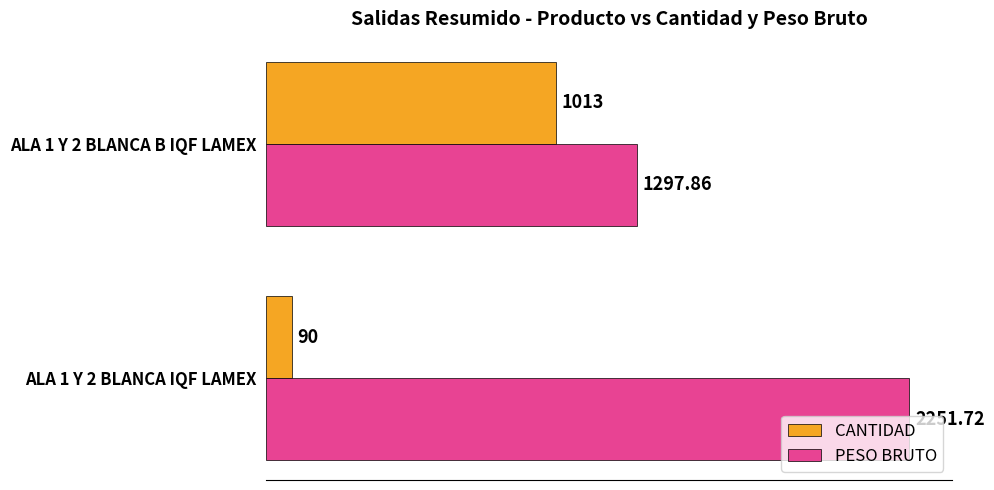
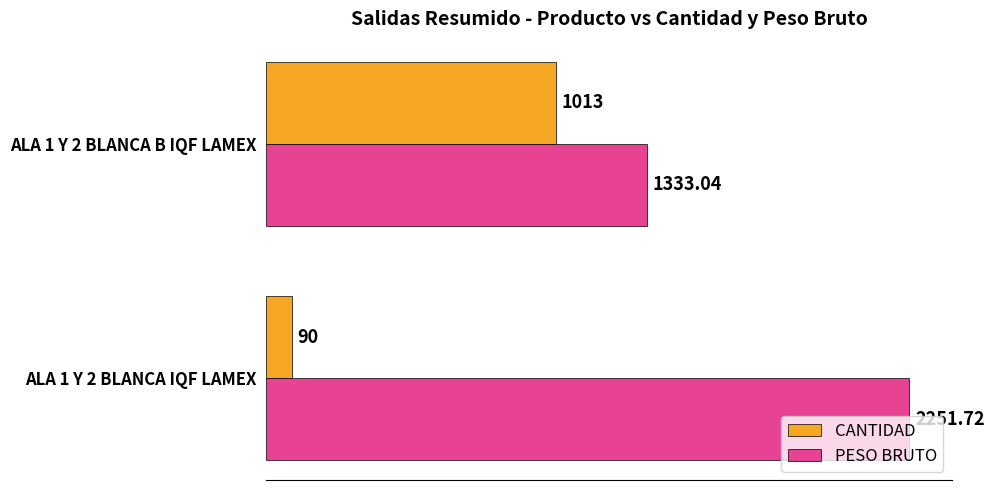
PESO BRUTO, ALA 1 Y 2 BLANCA B IQF LAMEX: 1297.86 -> 1333.04
